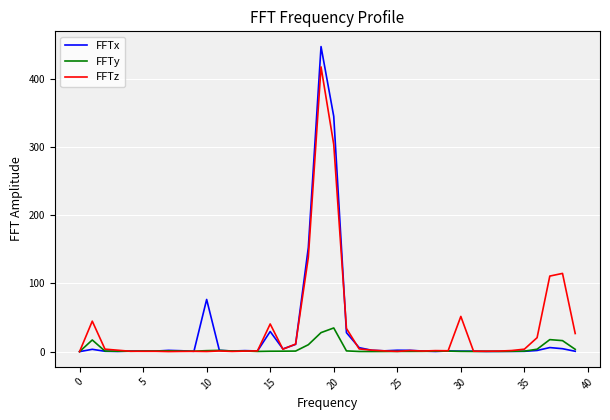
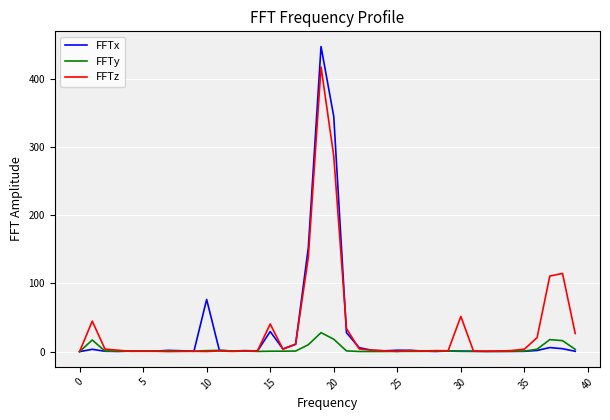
FFTy, 20: 30 -> 20
FFTz, 20: 300 -> 290
